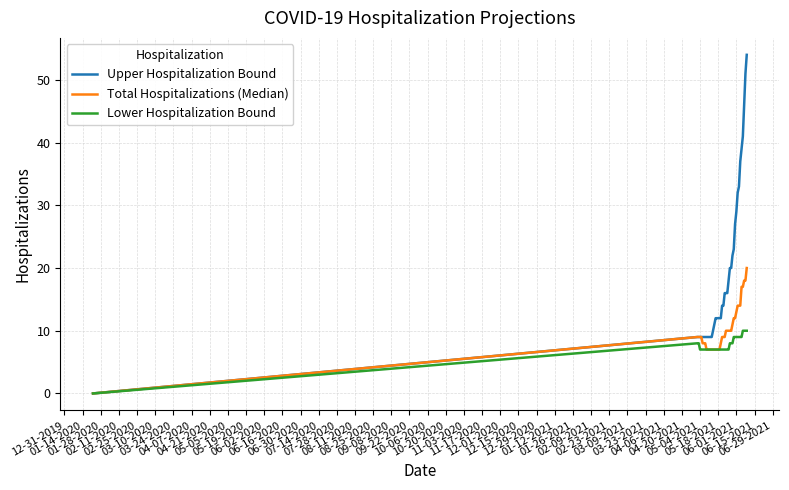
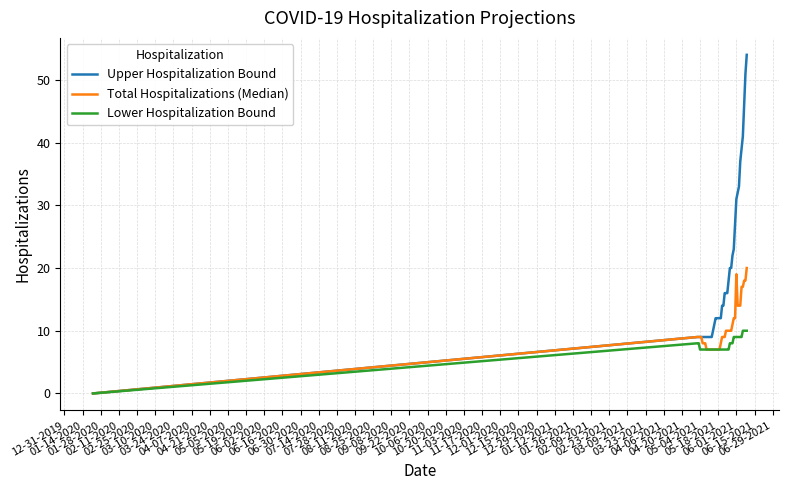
Upper Hospitalization Bound, 06-01-2021: 29 -> 31
Total Hospitalizations (Median), 06-01-2021: 13 -> 19
